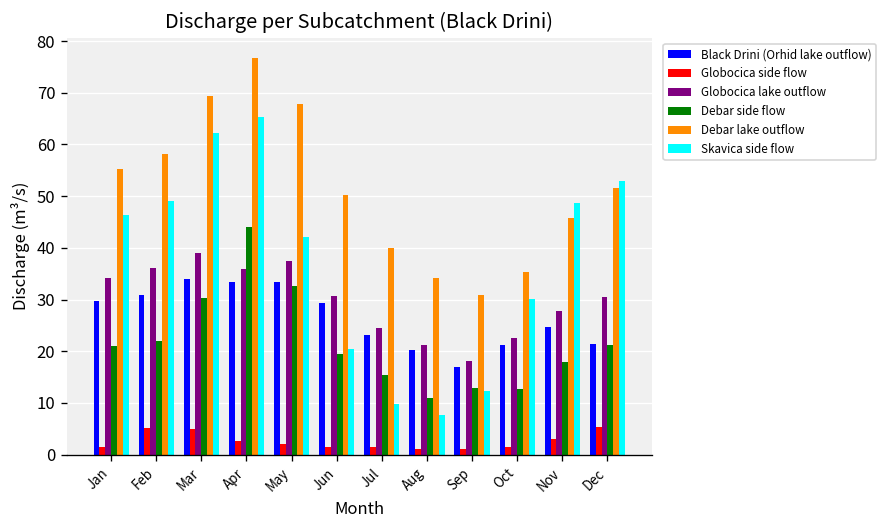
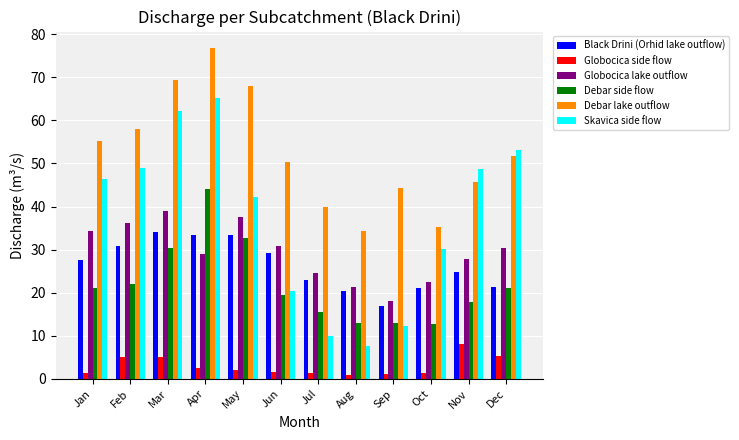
Black Drini (Orhid lake outflow), Jan: 30 -> 28
Globocica lake outflow, Apr: 36 -> 29
Debar side flow, Aug: 11 -> 13
Debar lake outflow, Sep: 31 -> 44
Globocica side flow, Nov: 3 -> 8
